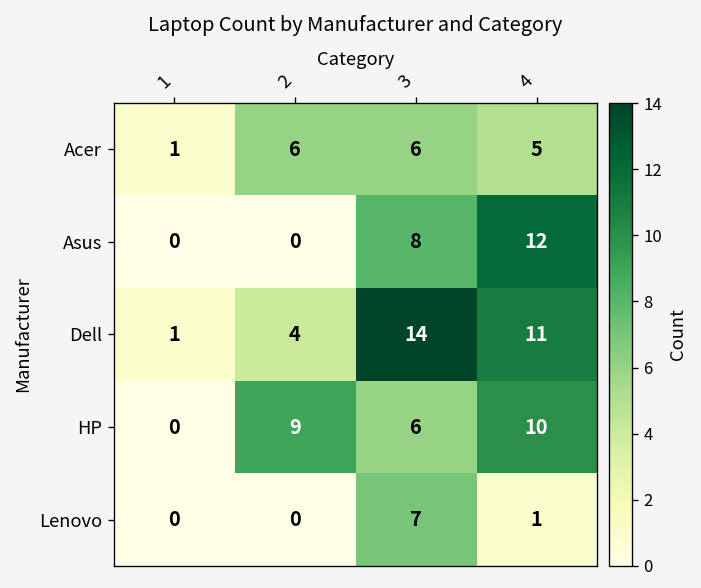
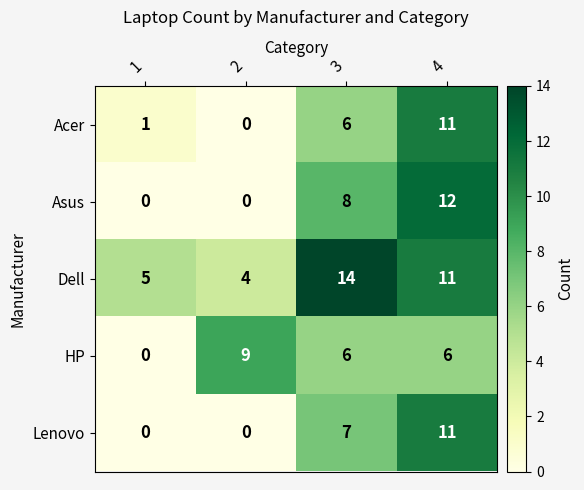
Acer, 2: 6 -> 0
Acer, 4: 5 -> 11
Dell, 1: 1 -> 5
HP, 4: 10 -> 6
Lenovo, 4: 1 -> 11
